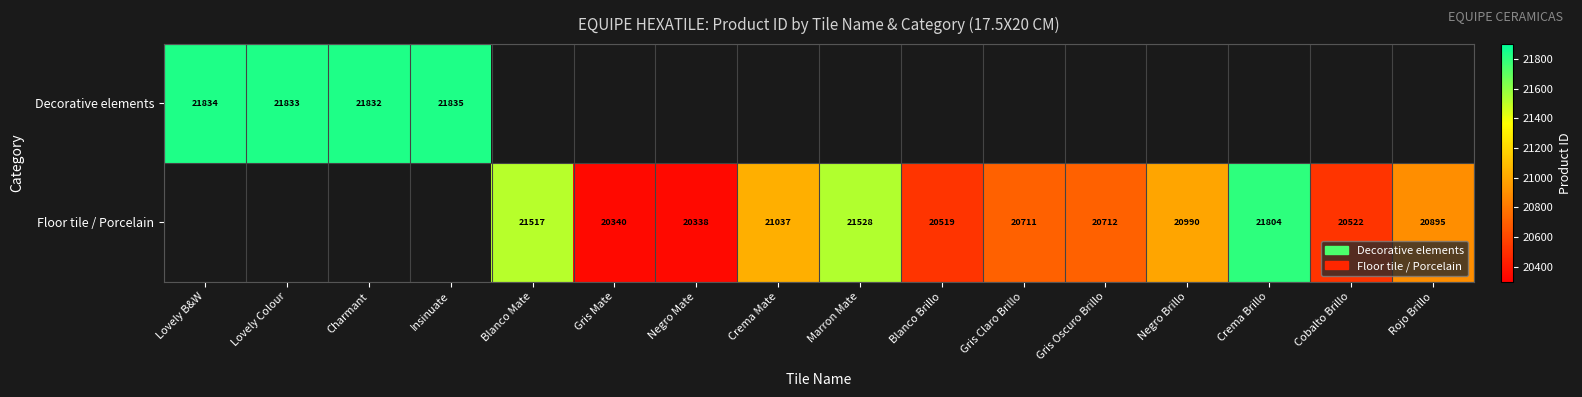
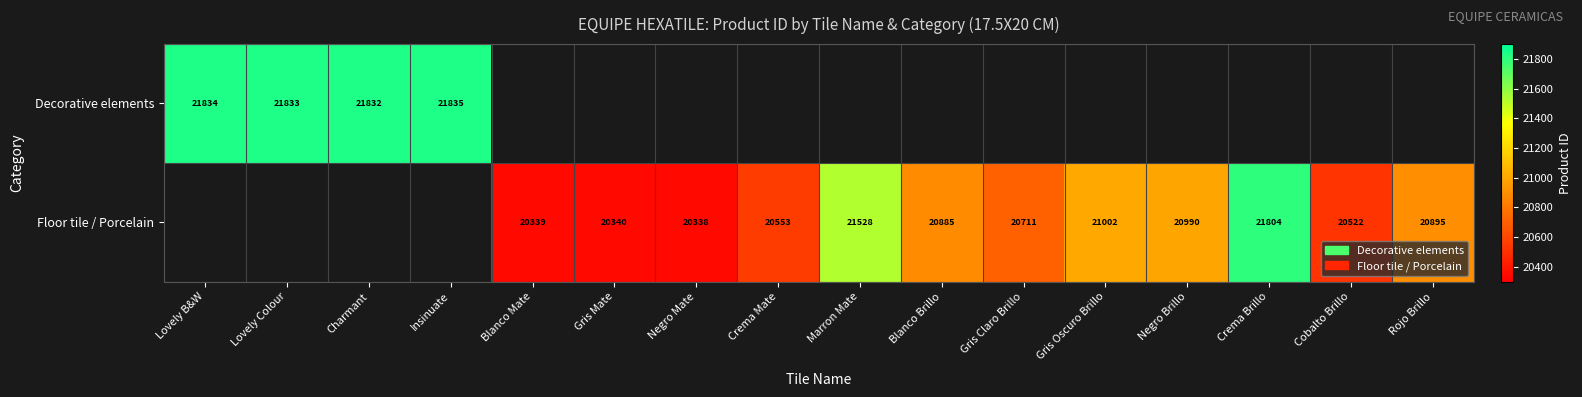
Floor tile / Porcelain, Blanco Mate: 21517 -> 20339
Floor tile / Porcelain, Crema Mate: 21037 -> 20553
Floor tile / Porcelain, Blanco Brillo: 20519 -> 20885
Floor tile / Porcelain, Gris Oscuro Brillo: 20712 -> 21002
